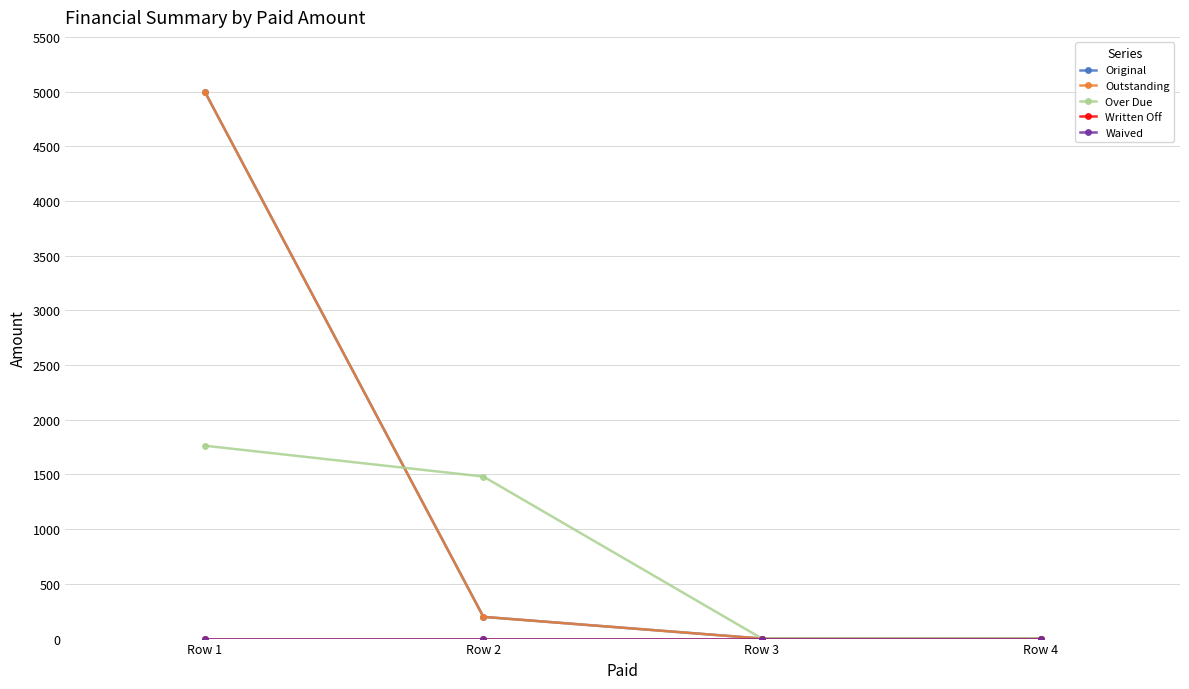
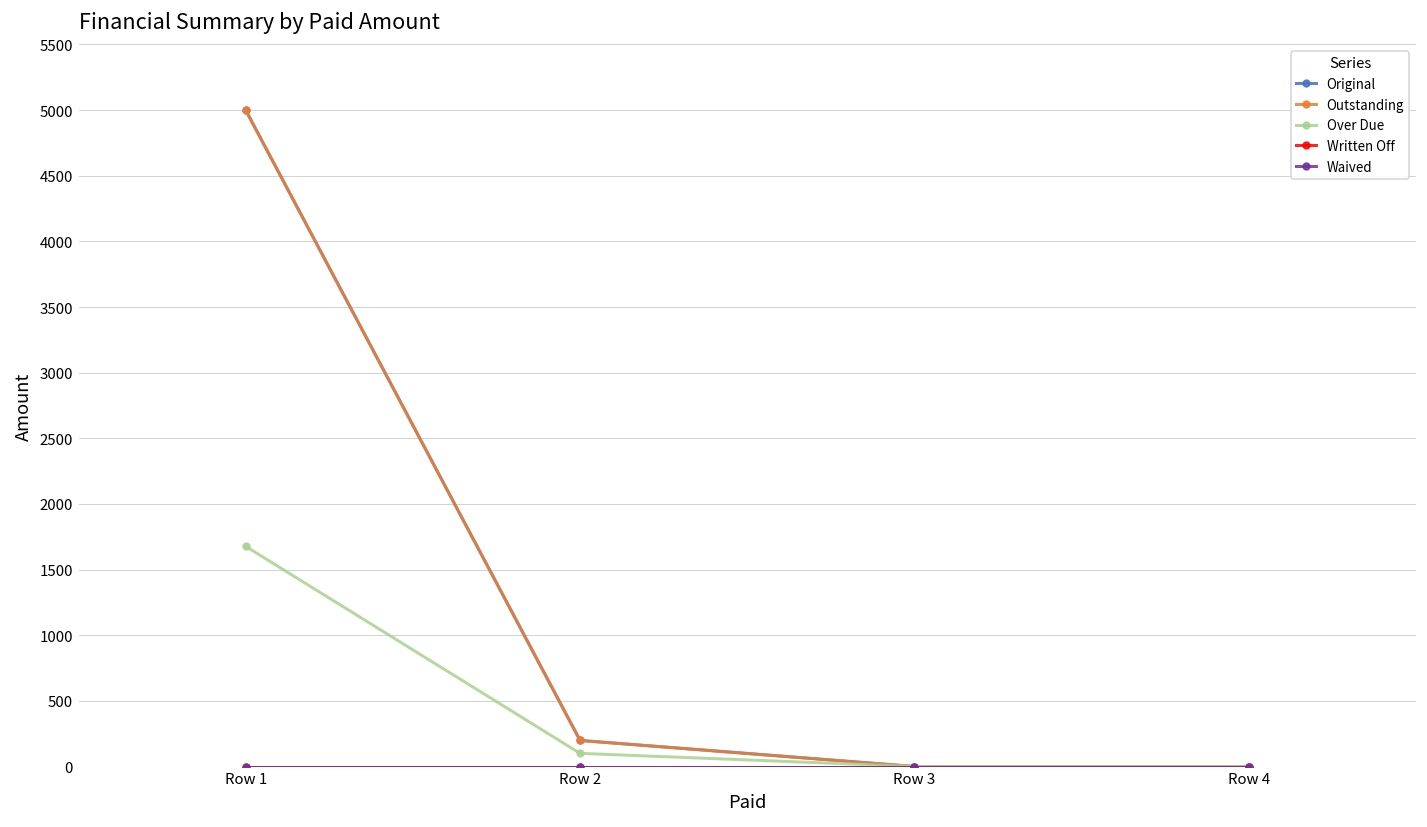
Over Due, Row 1: 1760 -> 1680
Over Due, Row 2: 1480 -> 100
